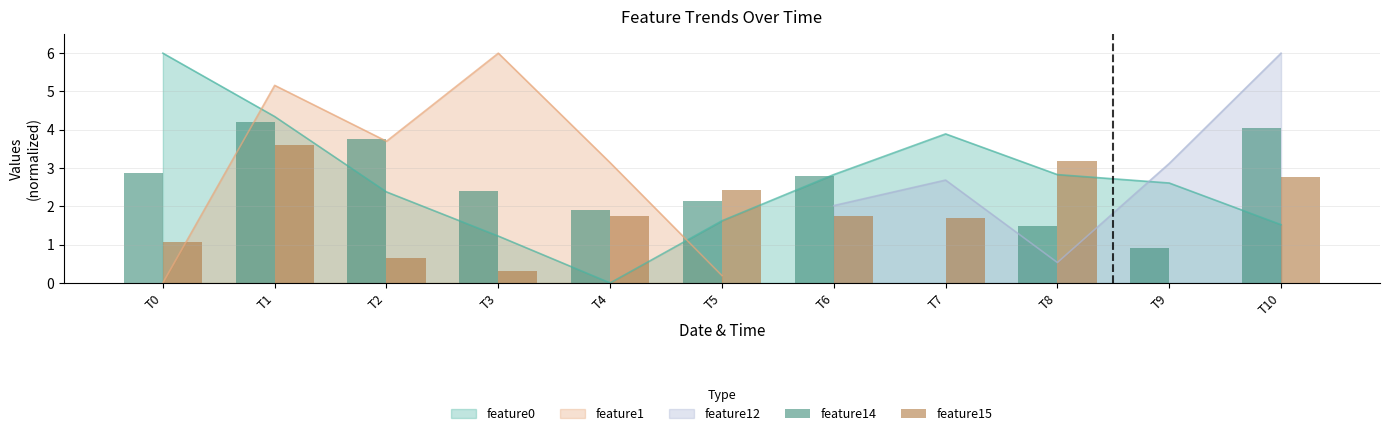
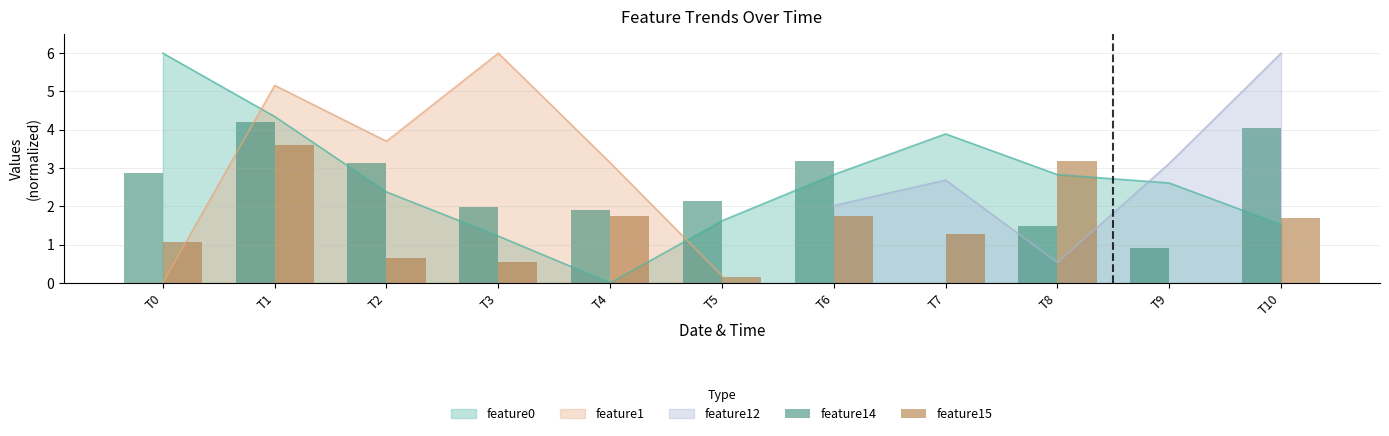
feature14, T2: 3.8 -> 3.1
feature14, T3: 2.4 -> 2.0
feature15, T3: 0.3 -> 0.5
feature15, T5: 2.4 -> 0.2
feature14, T6: 2.8 -> 3.2
feature15, T7: 1.7 -> 1.3
feature15, T10: 2.8 -> 1.7
